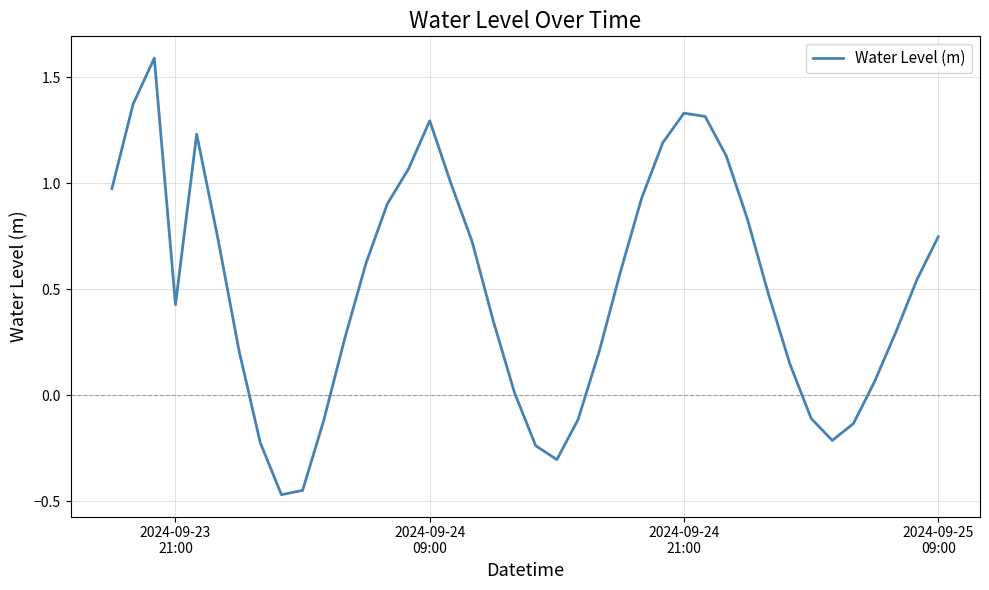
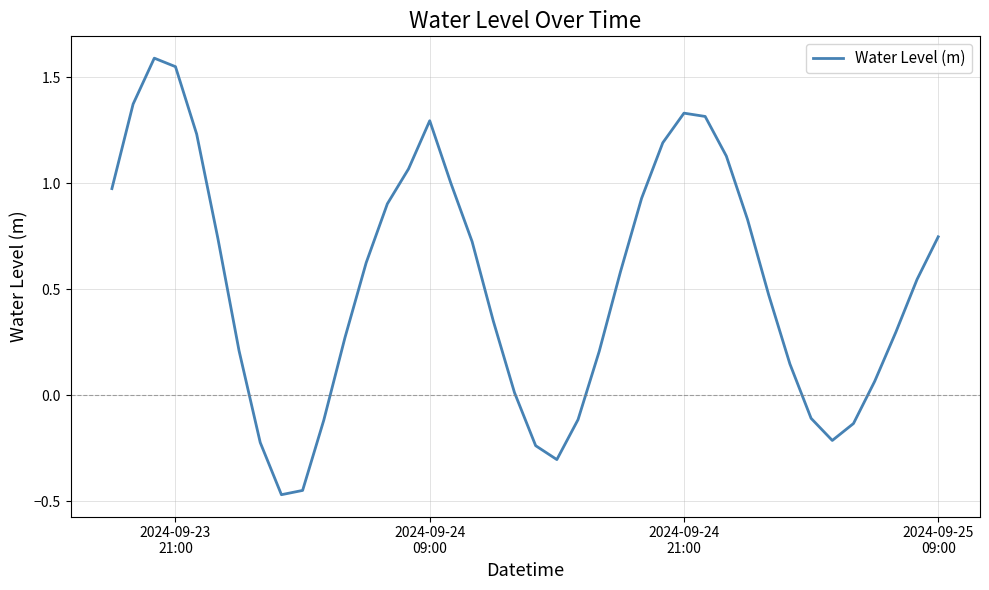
2024-09-23 21:00: 0.43 -> 1.55
